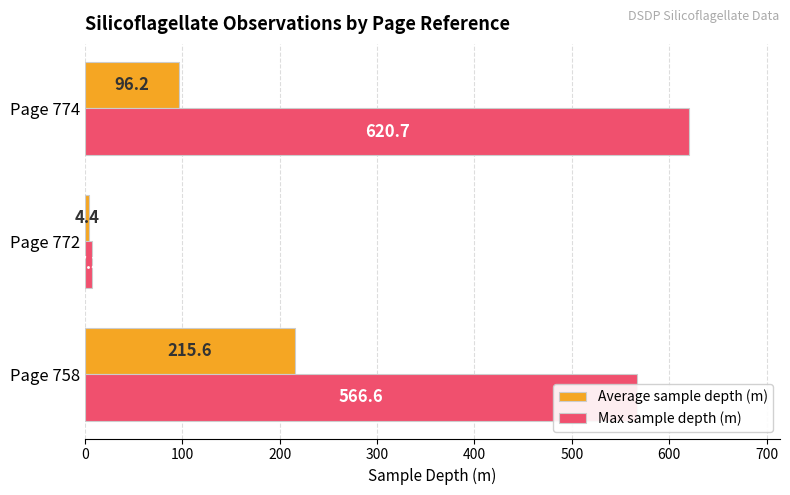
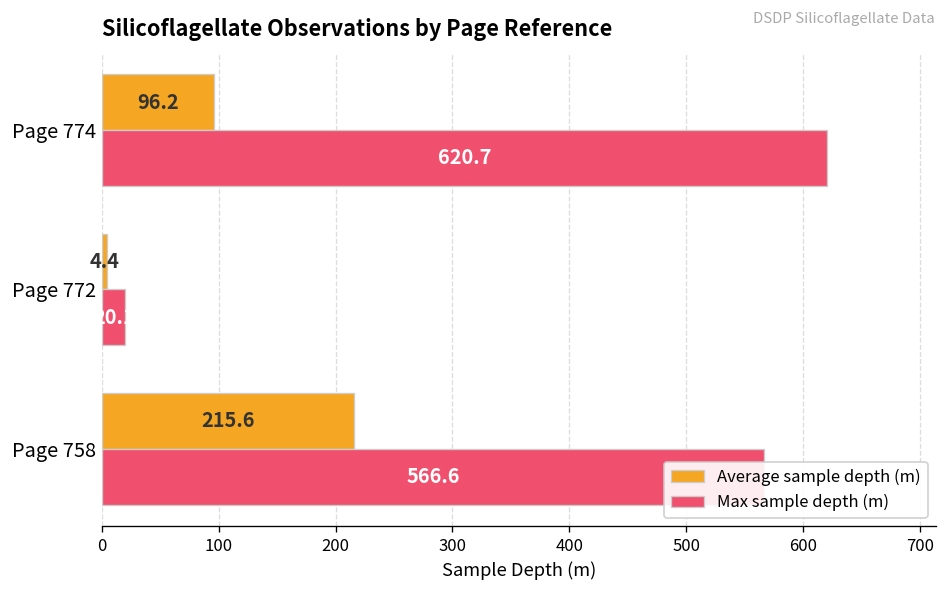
Max sample depth (m), Page 772: 10 -> 20
